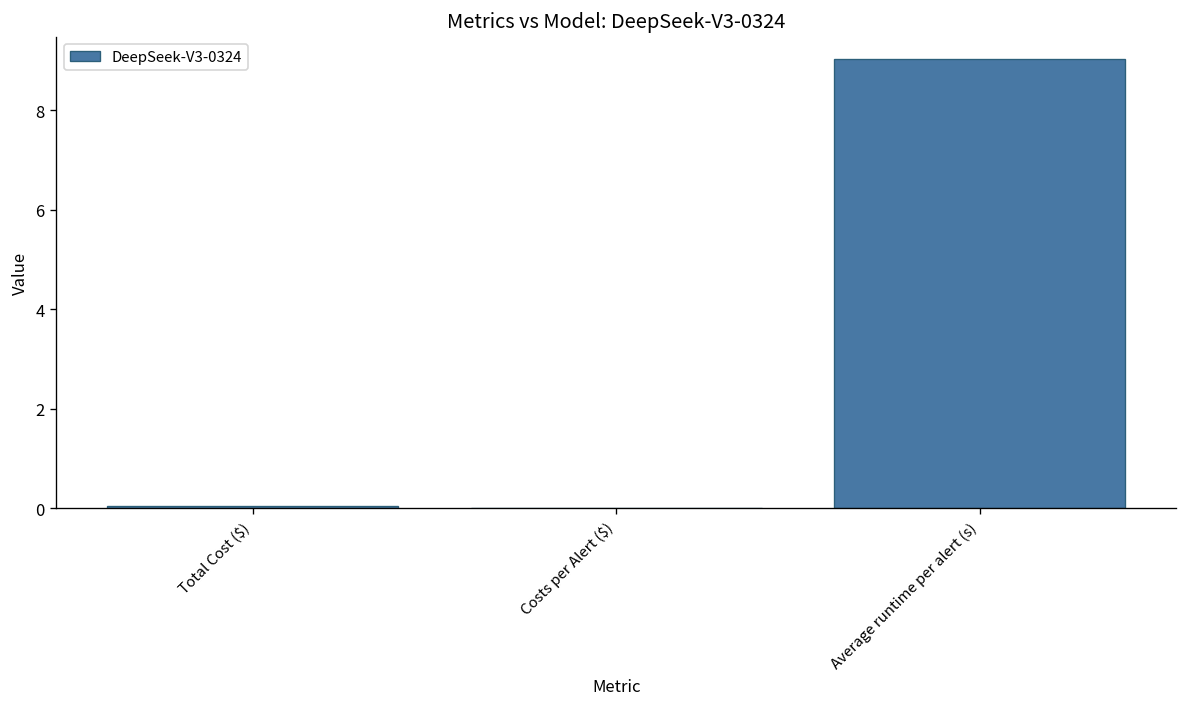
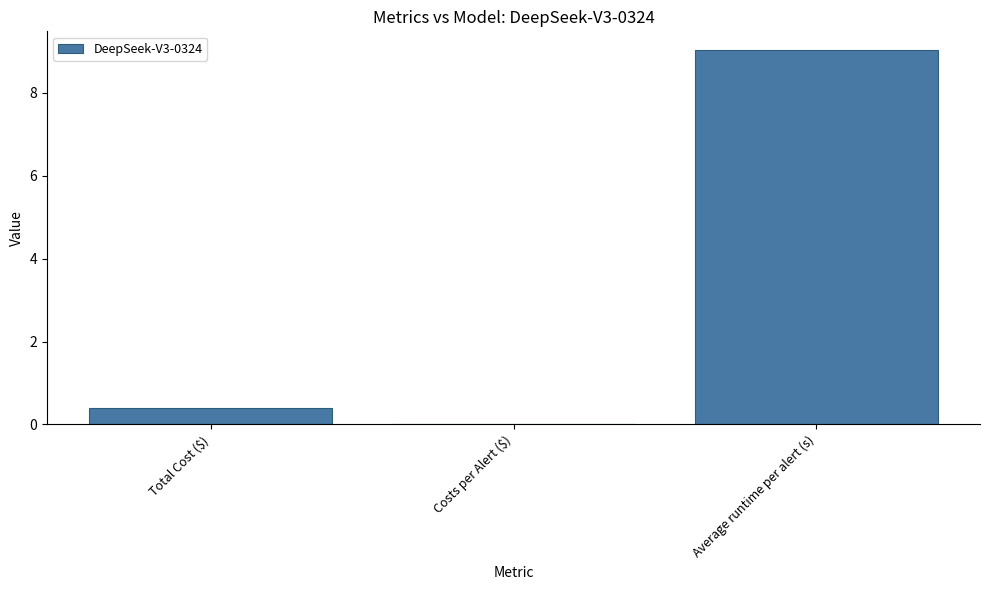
Total Cost ($): 0.0 -> 0.4
